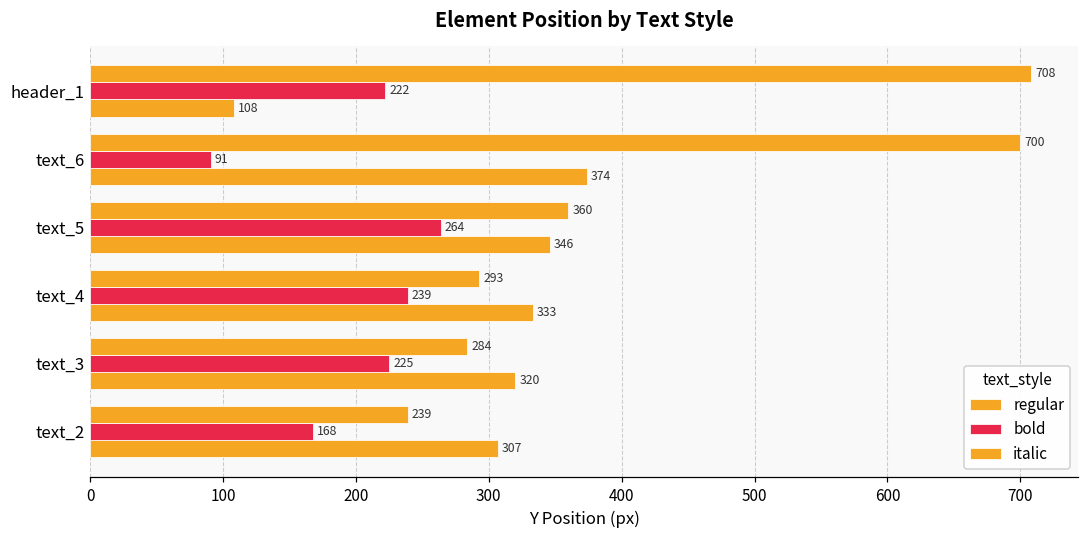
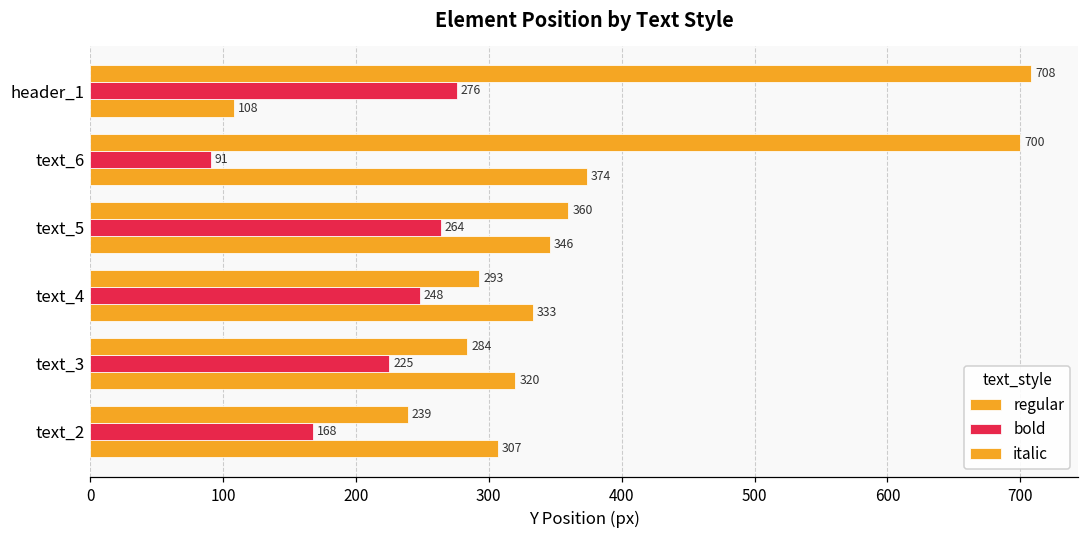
bold, header_1: 222 -> 276
bold, text_4: 239 -> 248
